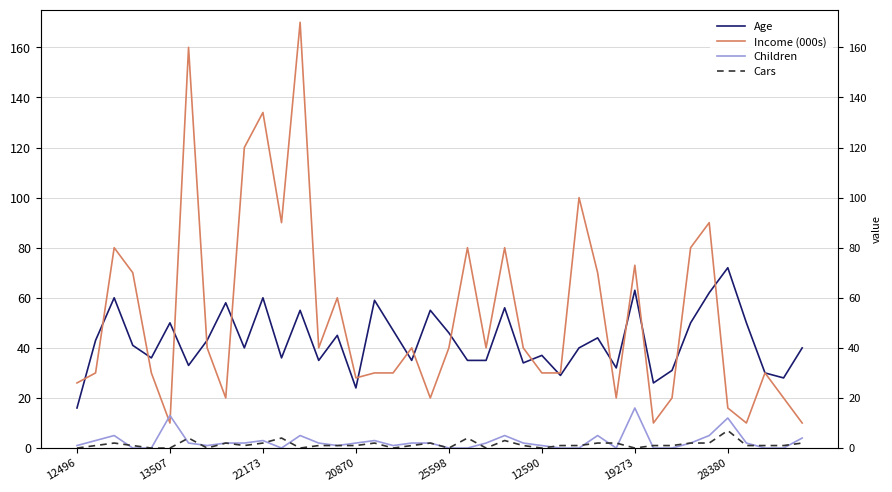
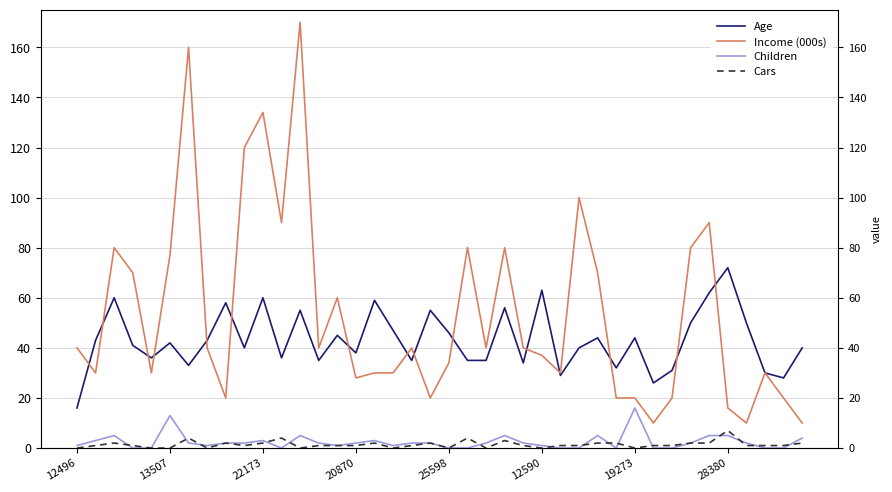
Income (000s), 12496: 26 -> 40
Age, 13507: 50 -> 42
Income (000s), 13507: 10 -> 77
Age, 20870: 24 -> 38
Income (000s), 25598: 40 -> 34
Age, 12590: 37 -> 63
Income (000s), 12590: 30 -> 37
Age, 19273: 63 -> 44
Income (000s), 19273: 73 -> 20
Children, 28380: 12 -> 5
